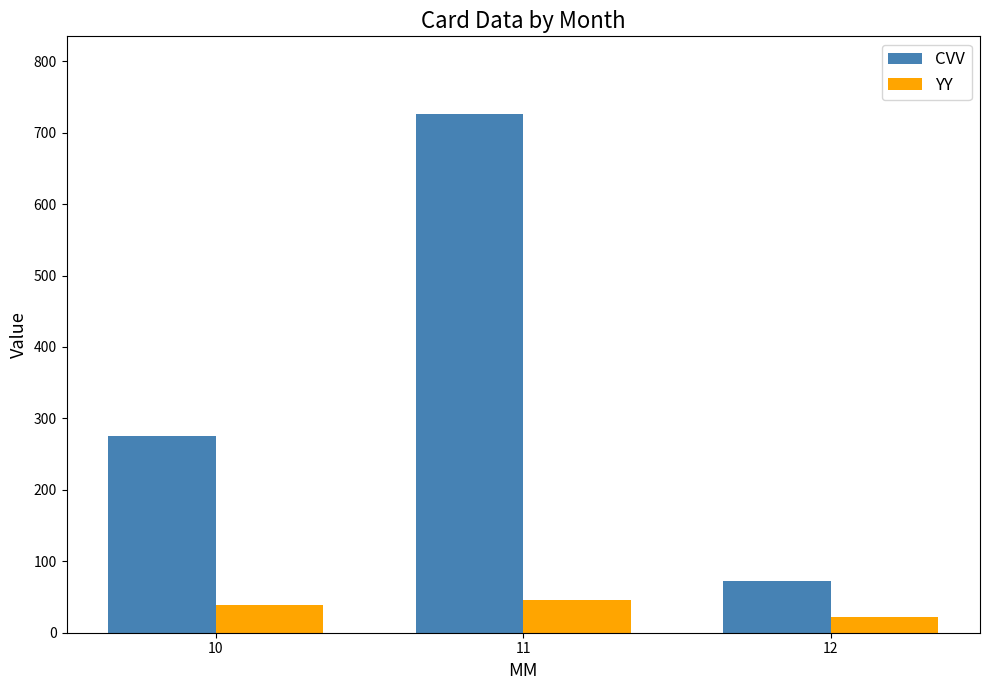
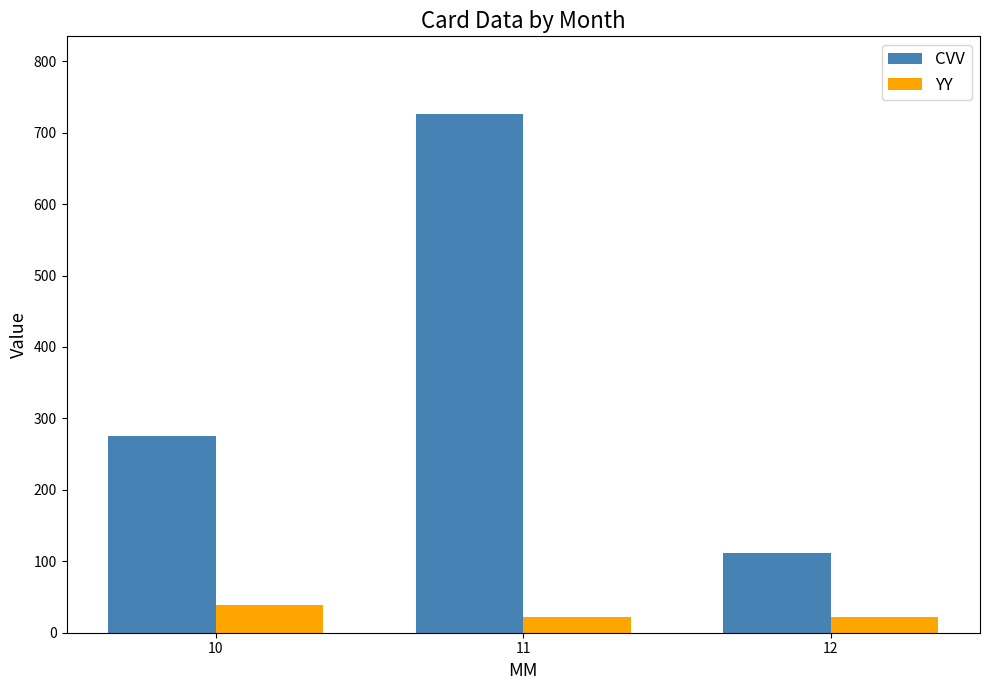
YY, 11: 50 -> 20
CVV, 12: 70 -> 110
